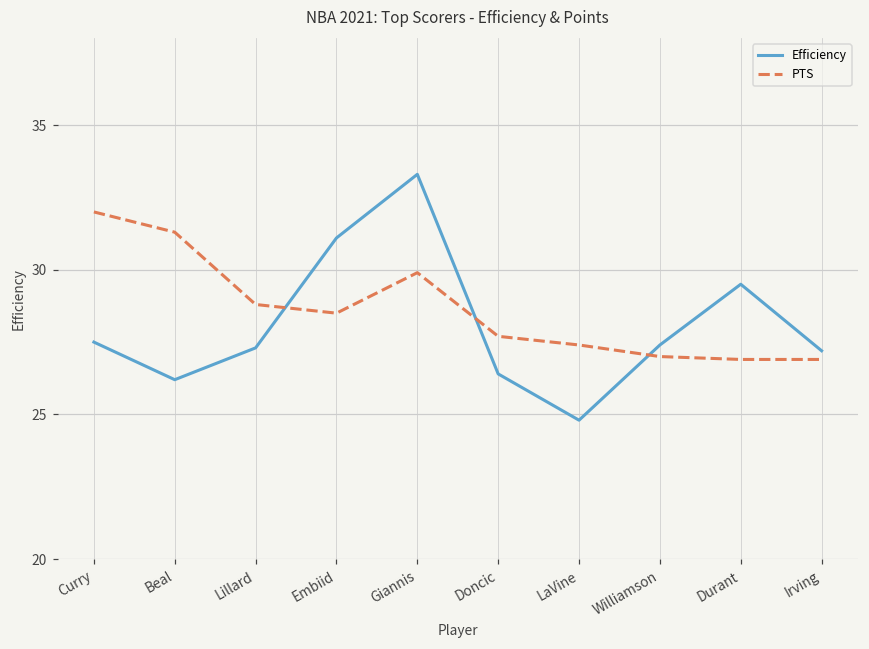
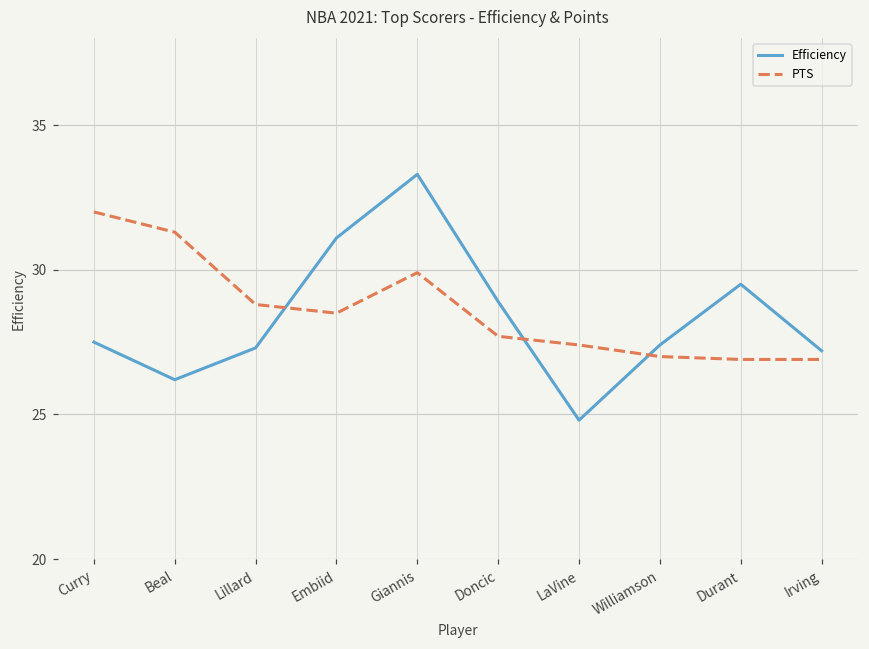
Efficiency, Doncic: 26.4 -> 28.9
